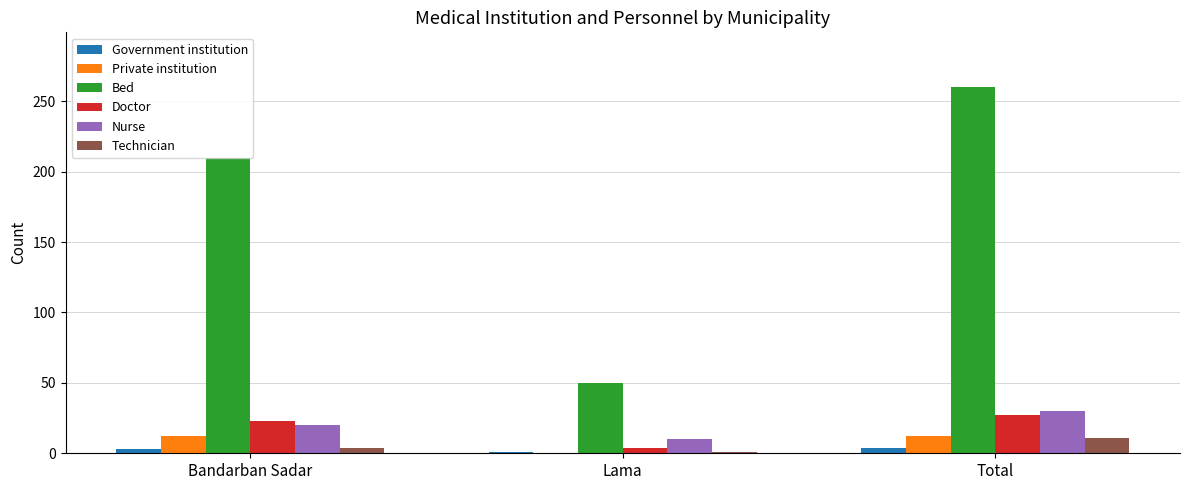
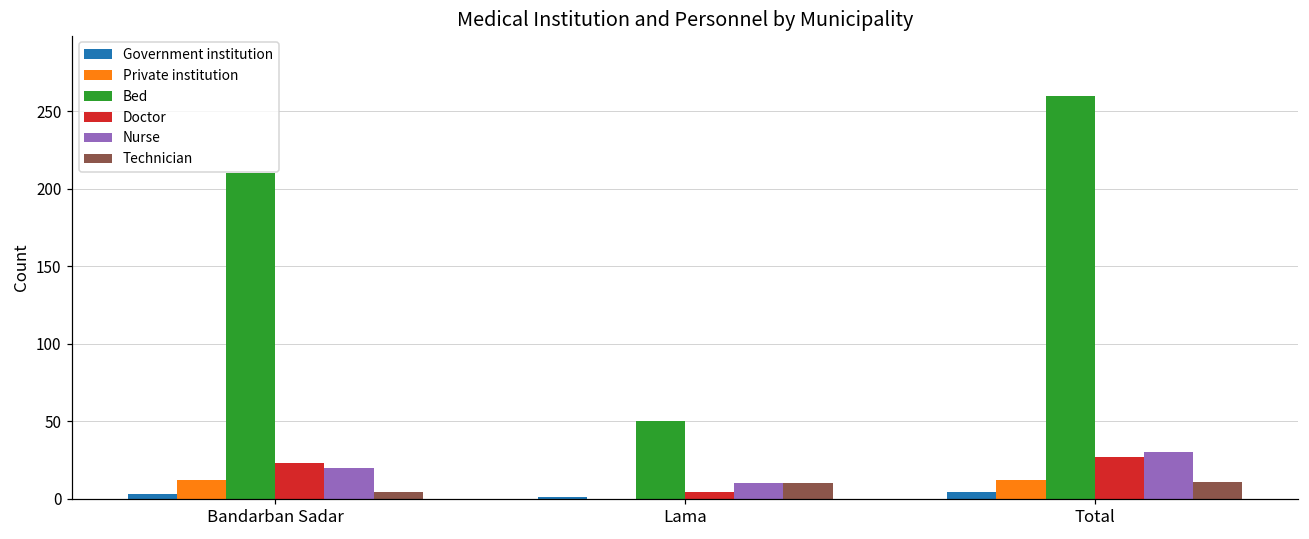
Technician, Lama: 1 -> 10
